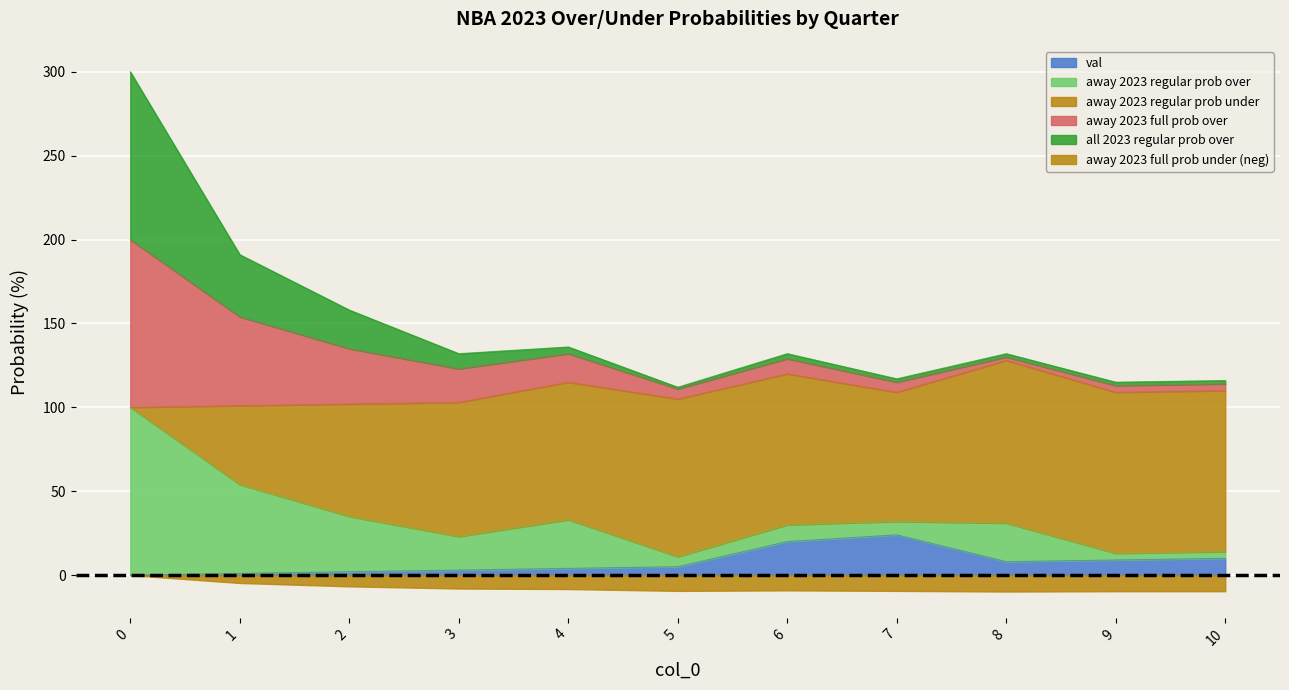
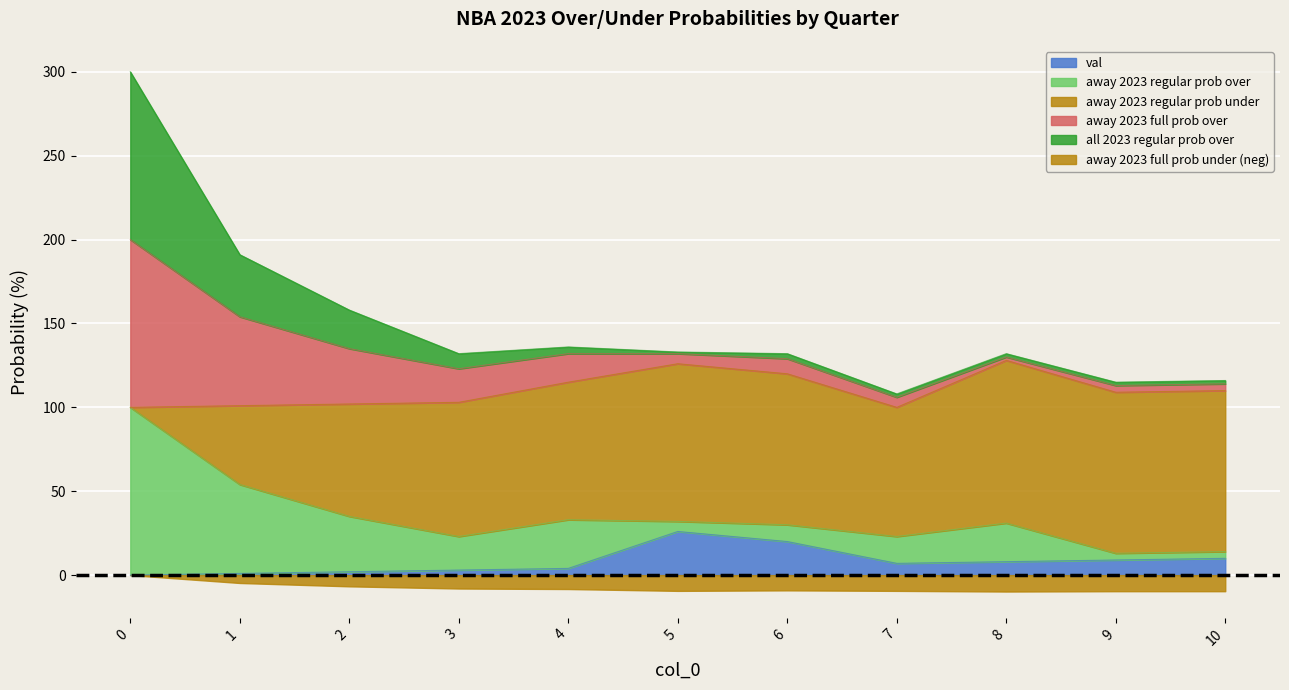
val, 5: 5 -> 26
val, 7: 24 -> 7
away 2023 regular prob over, 7: 8 -> 16
